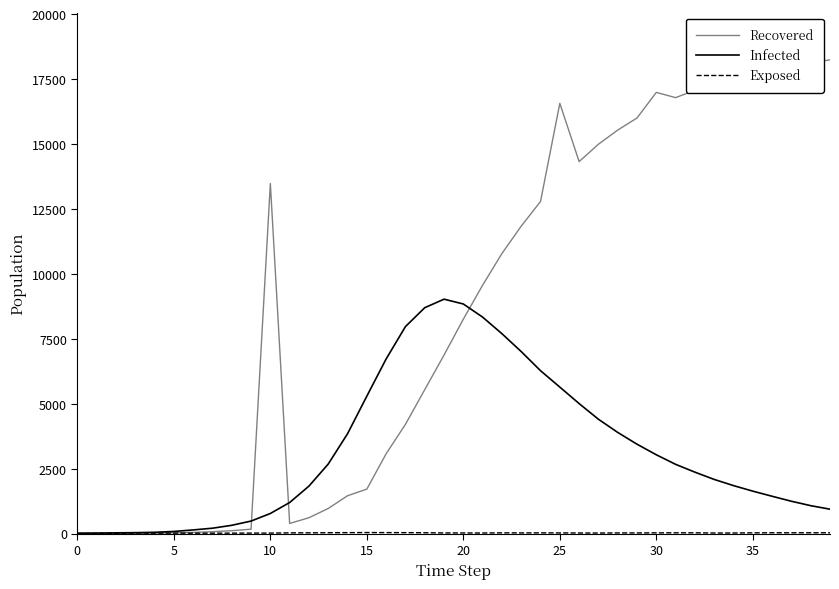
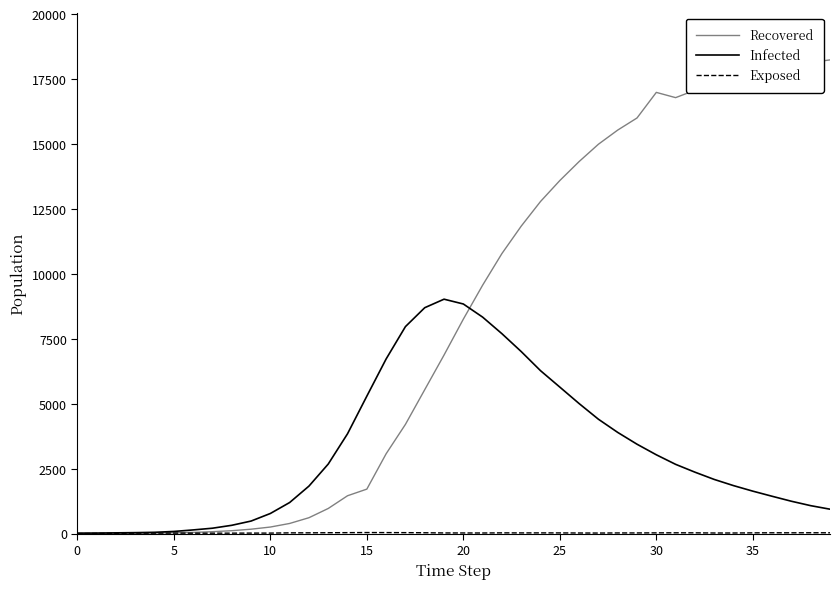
Recovered, 10: 13500 -> 300
Recovered, 25: 16600 -> 13600
